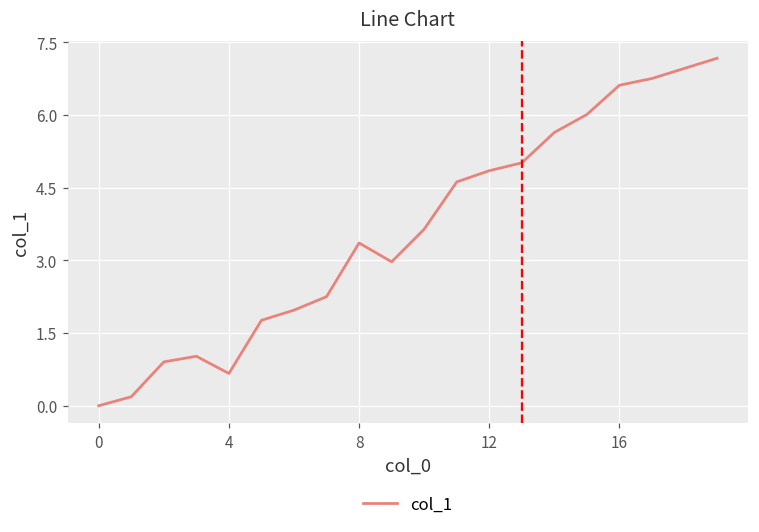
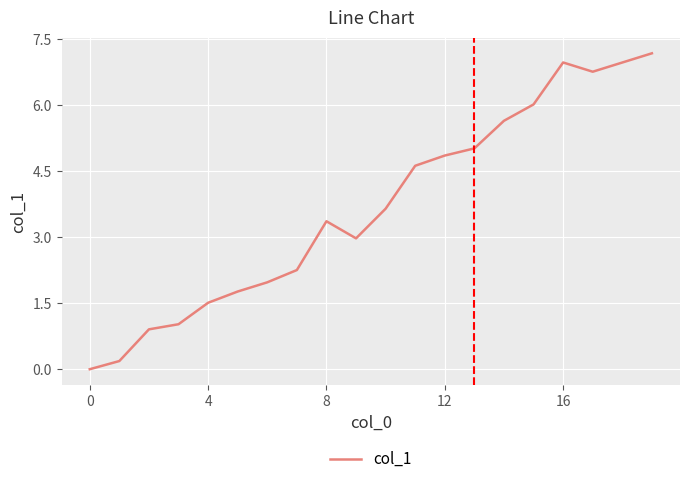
4: 0.7 -> 1.5
16: 6.6 -> 7.0
